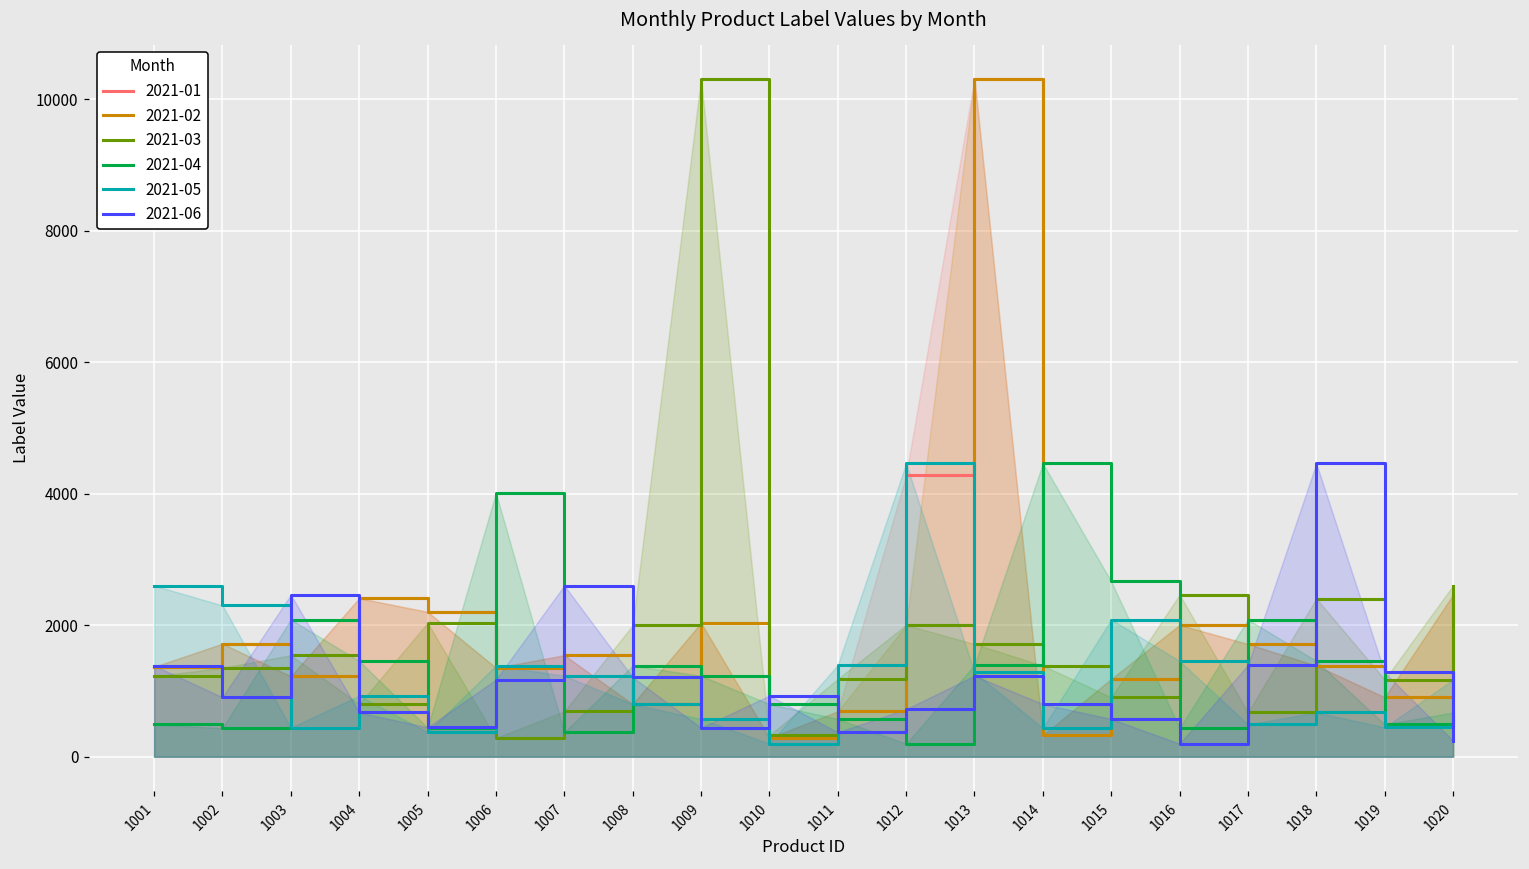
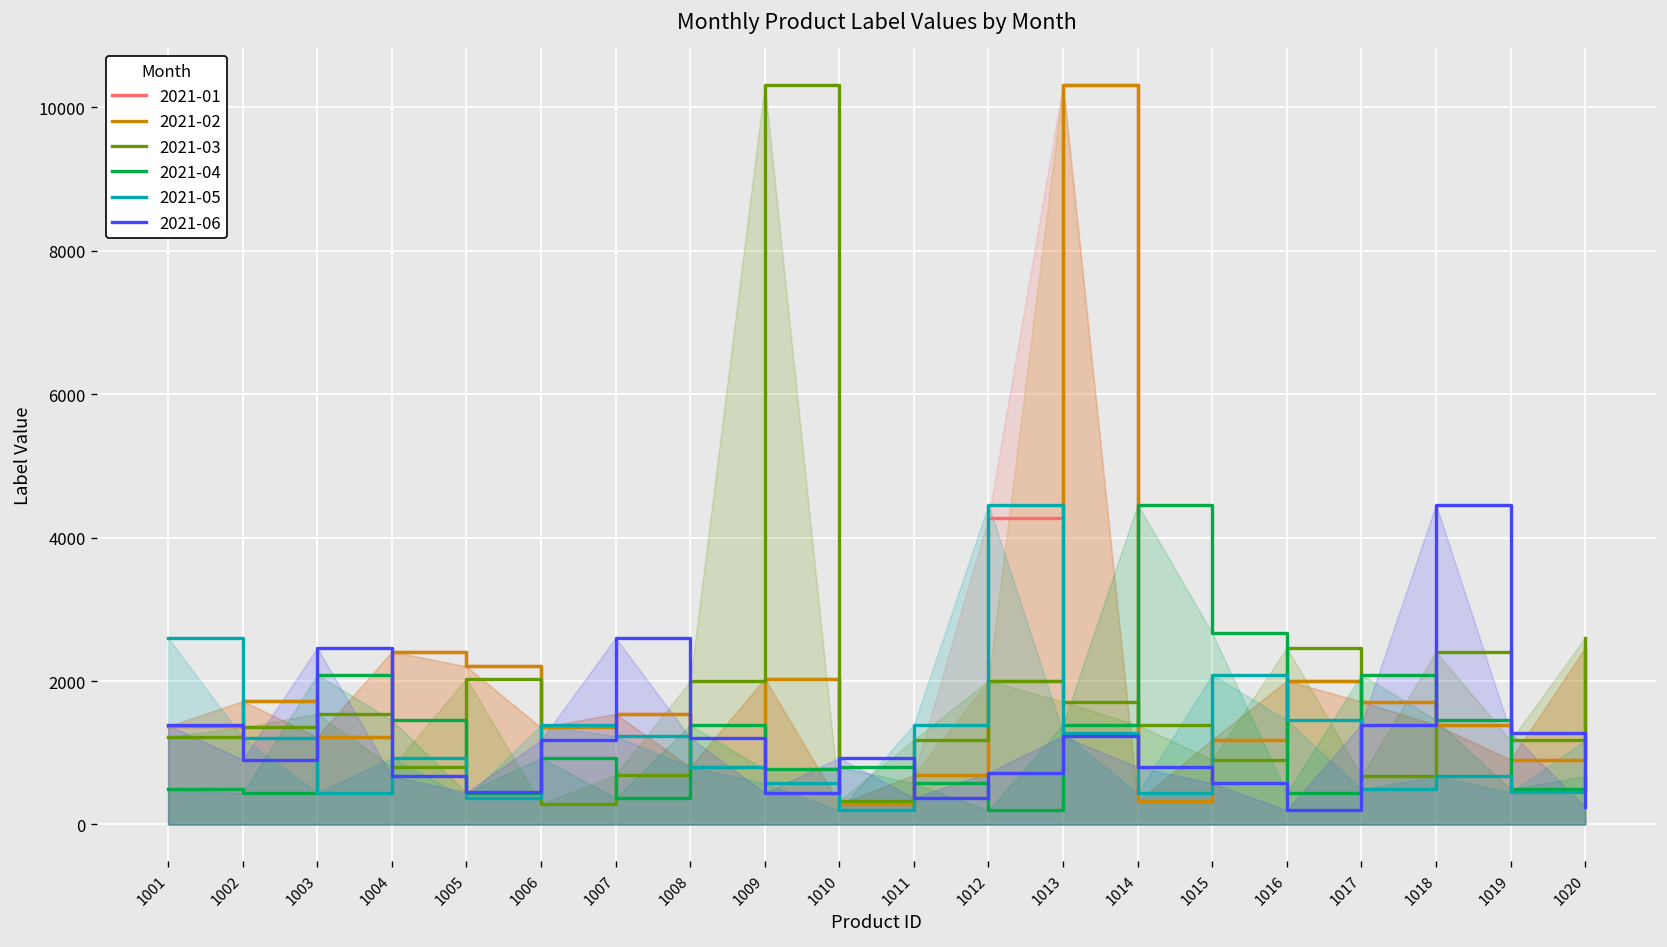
2021-05, 1002: 2300 -> 1200
2021-04, 1006: 4000 -> 900
2021-04, 1009: 1200 -> 800
